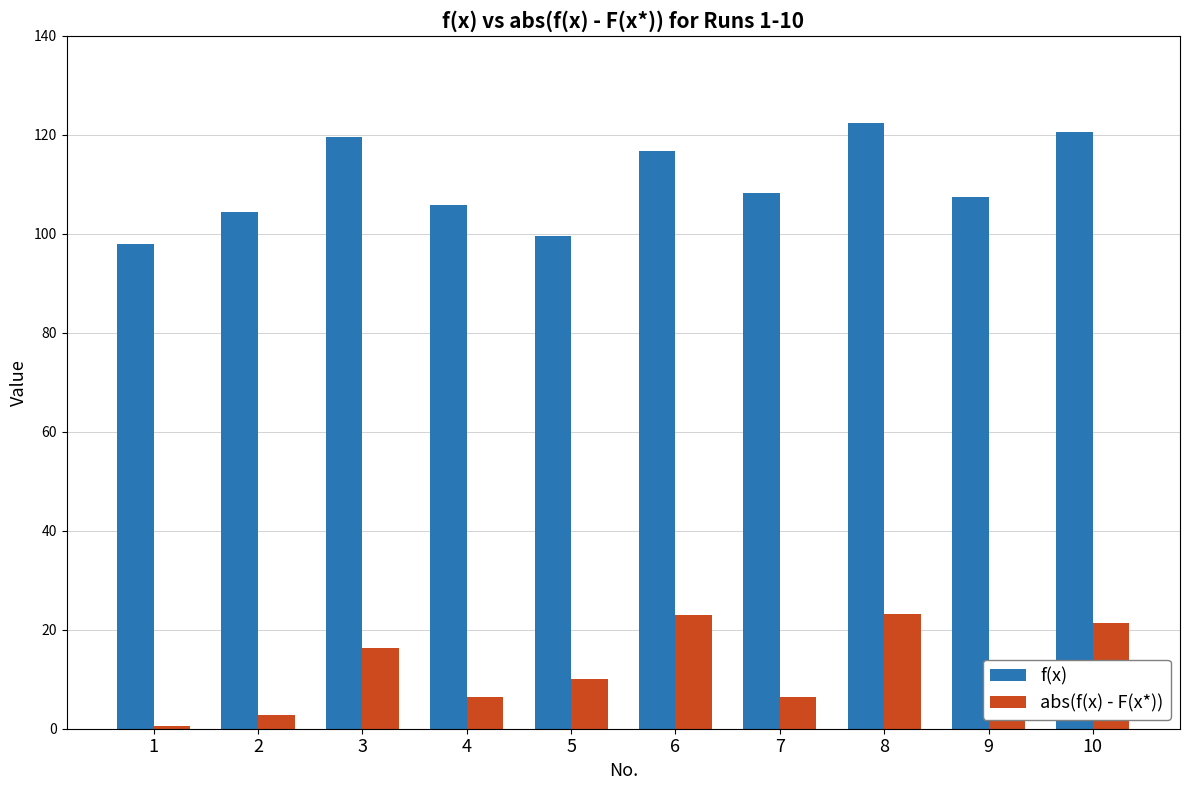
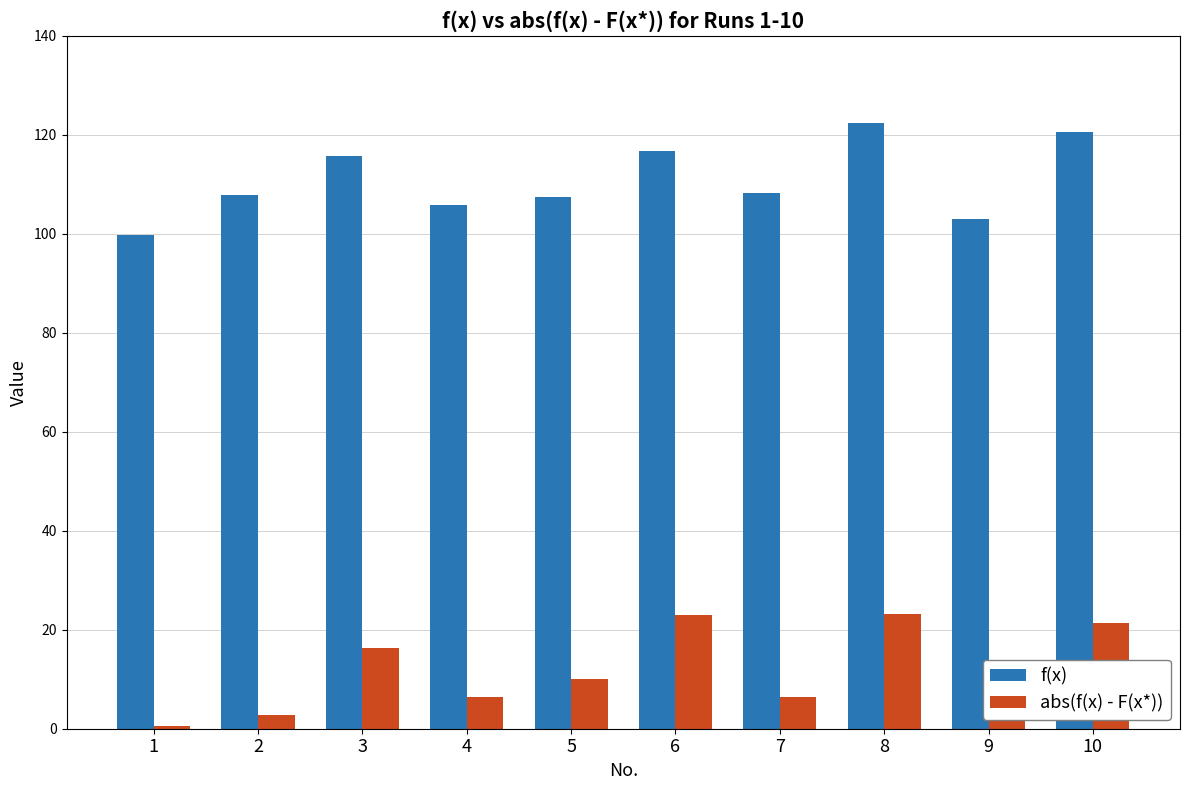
f(x), 1: 98 -> 100
f(x), 2: 104 -> 108
f(x), 3: 119 -> 116
f(x), 5: 99 -> 107
f(x), 9: 107 -> 103
